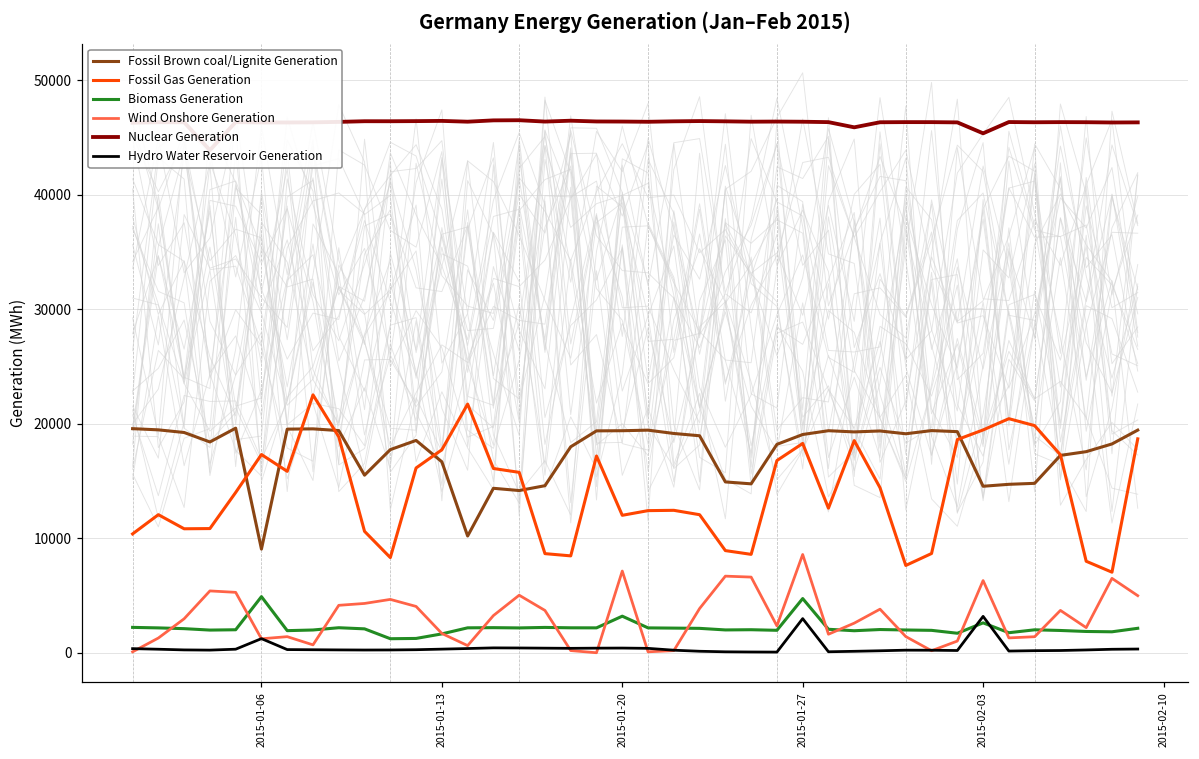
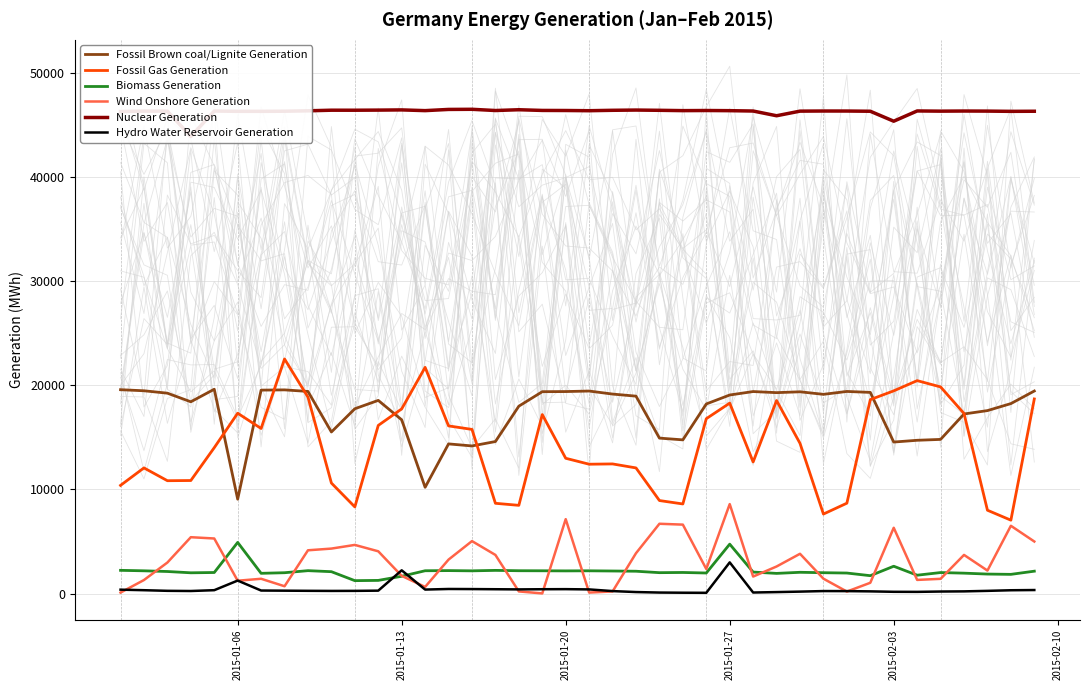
Hydro Water Reservoir Generation, 2015-01-13: 300 -> 2200
Fossil Gas Generation, 2015-01-20: 12000 -> 13000
Biomass Generation, 2015-01-20: 3200 -> 2200
Hydro Water Reservoir Generation, 2015-02-03: 3200 -> 200
